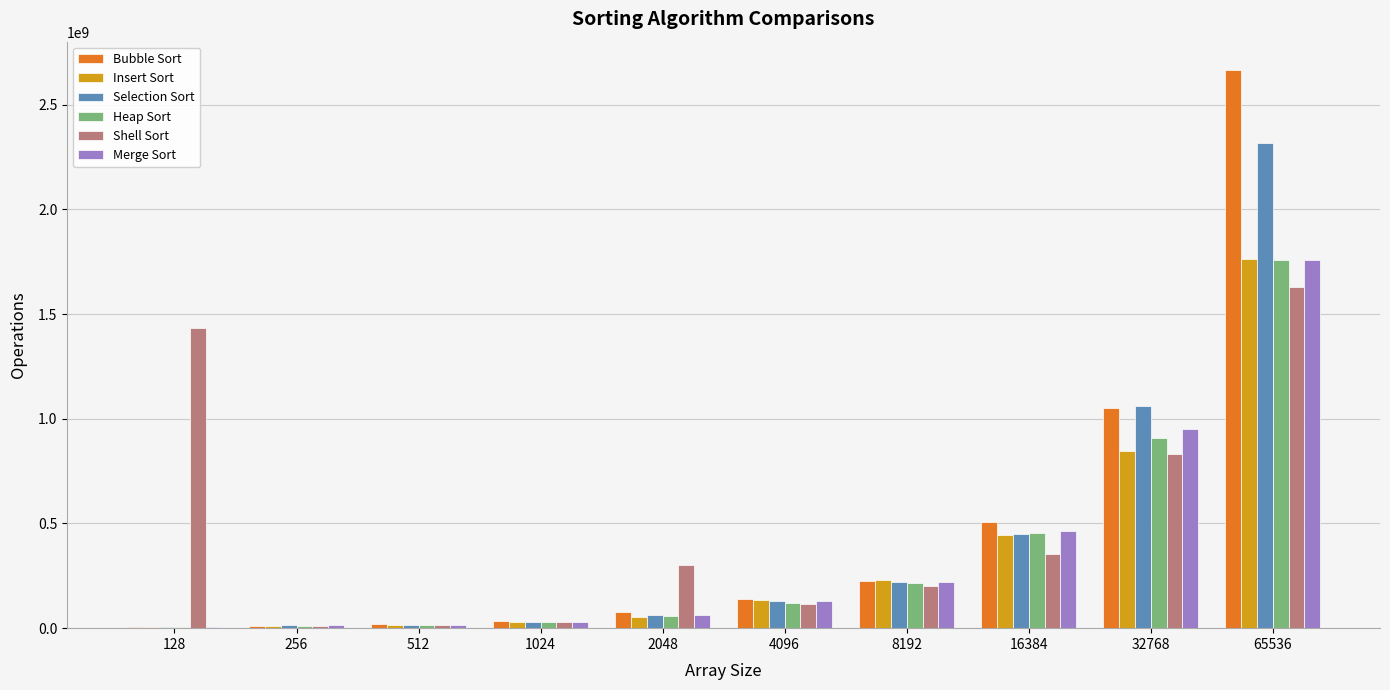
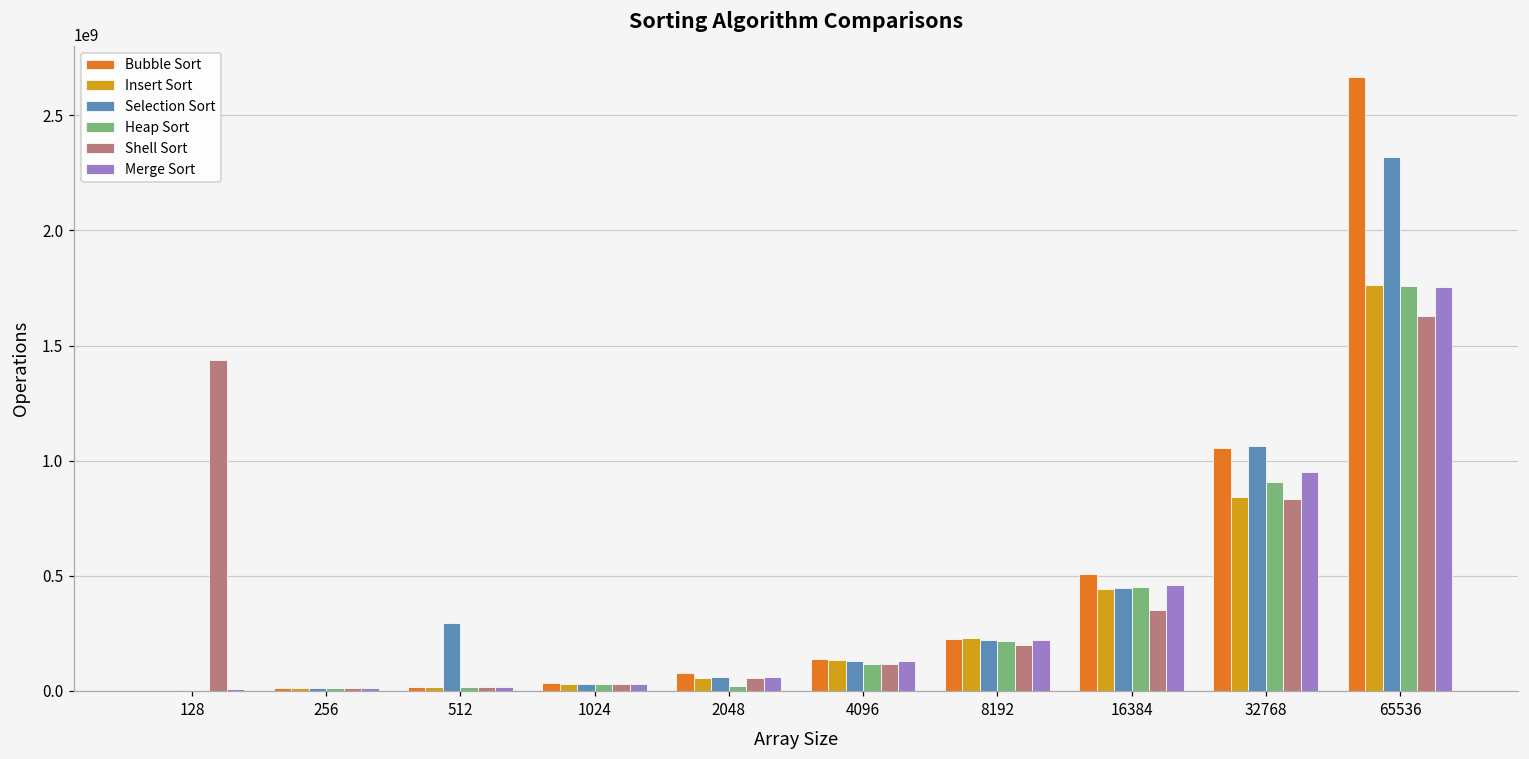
Selection Sort, 512: 20000000 -> 300000000
Heap Sort, 2048: 60000000 -> 20000000
Shell Sort, 2048: 300000000 -> 60000000
